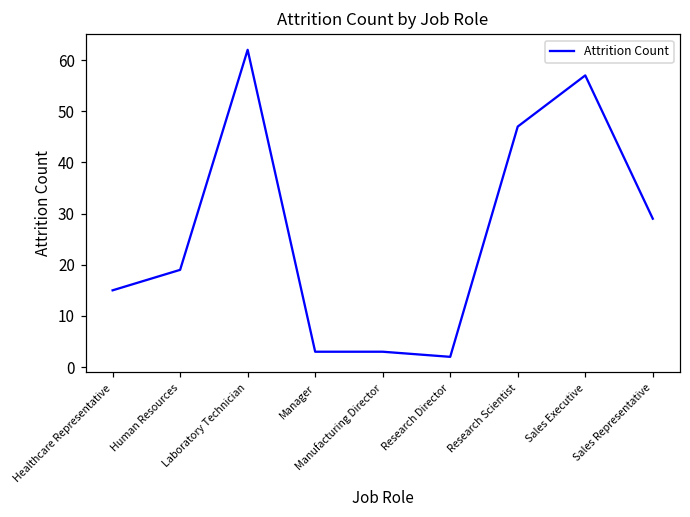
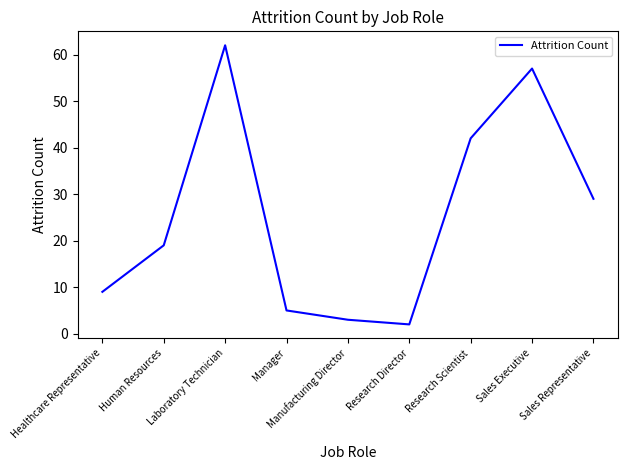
Healthcare Representative: 15 -> 9
Manager: 3 -> 5
Research Scientist: 47 -> 42
